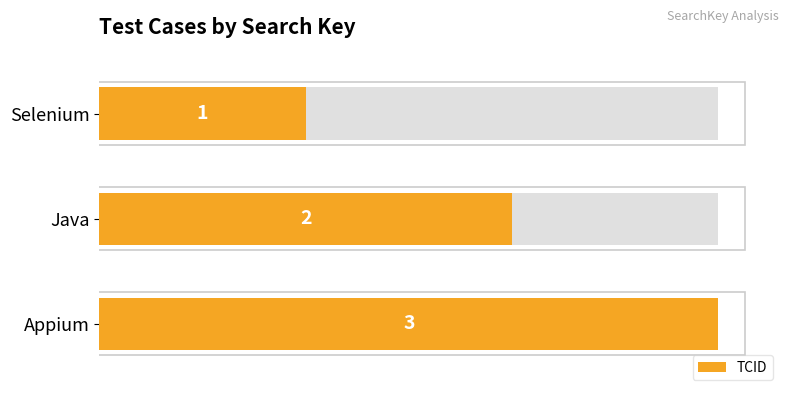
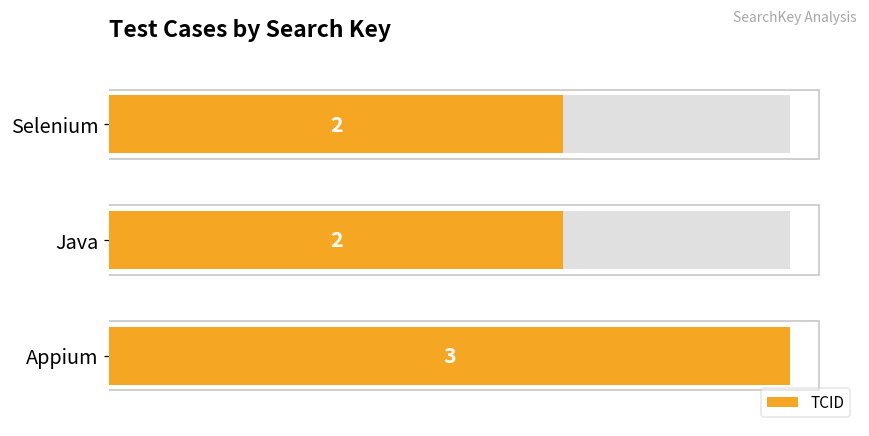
TCID, Selenium: 1 -> 2
